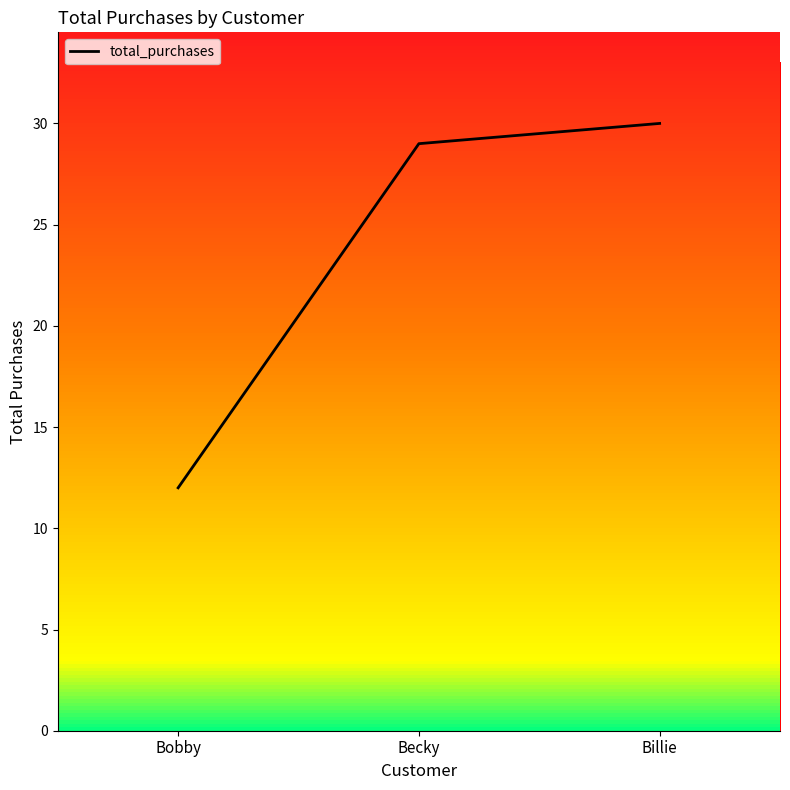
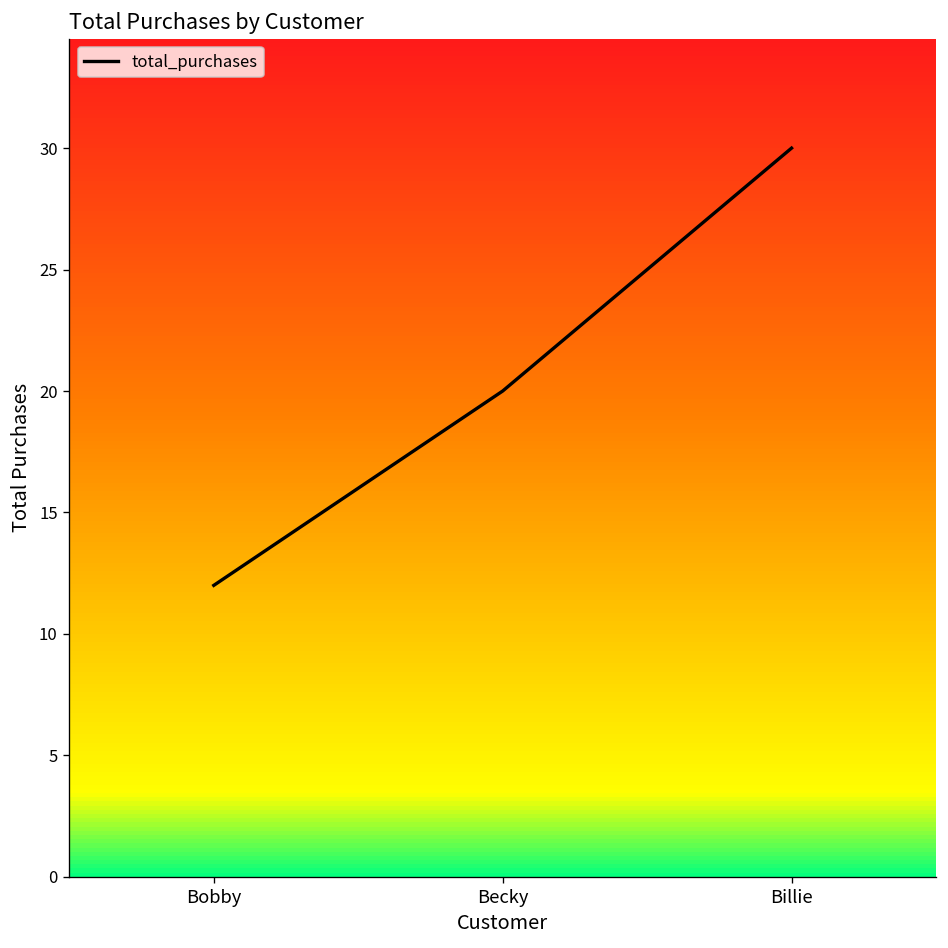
total_purchases, Becky: 29 -> 20
